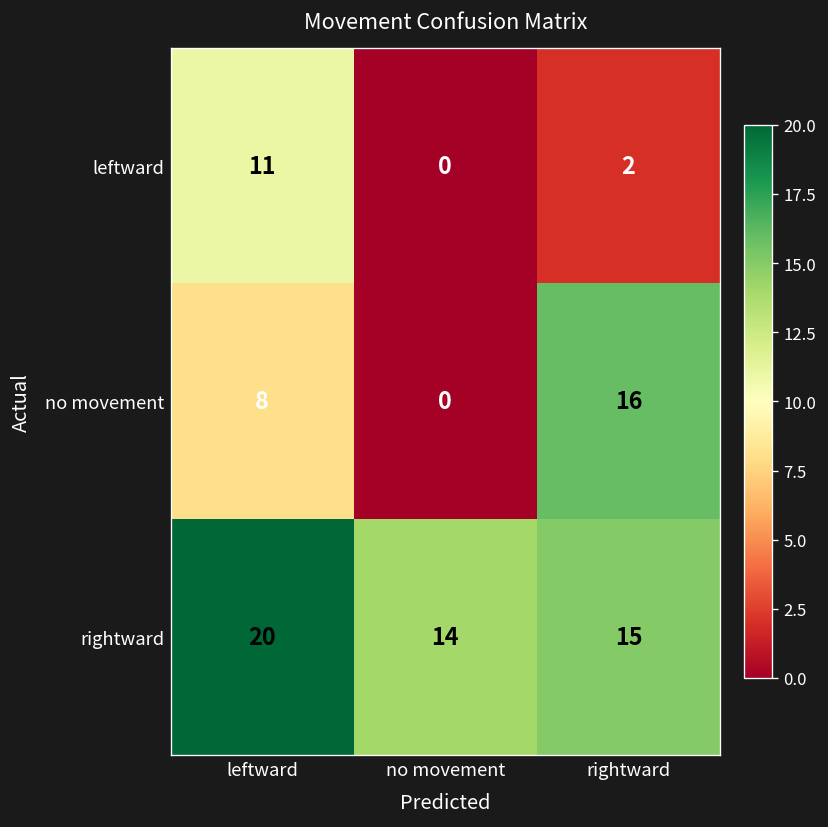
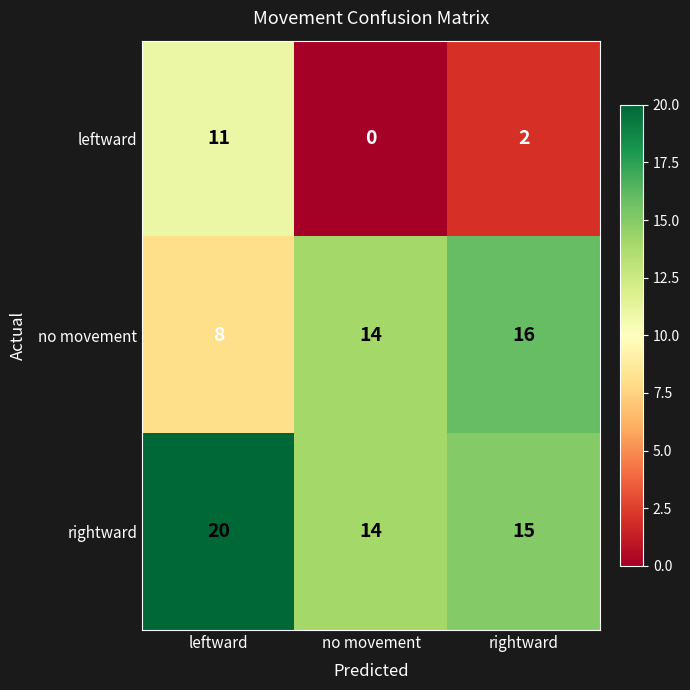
no movement, no movement: 0 -> 14
